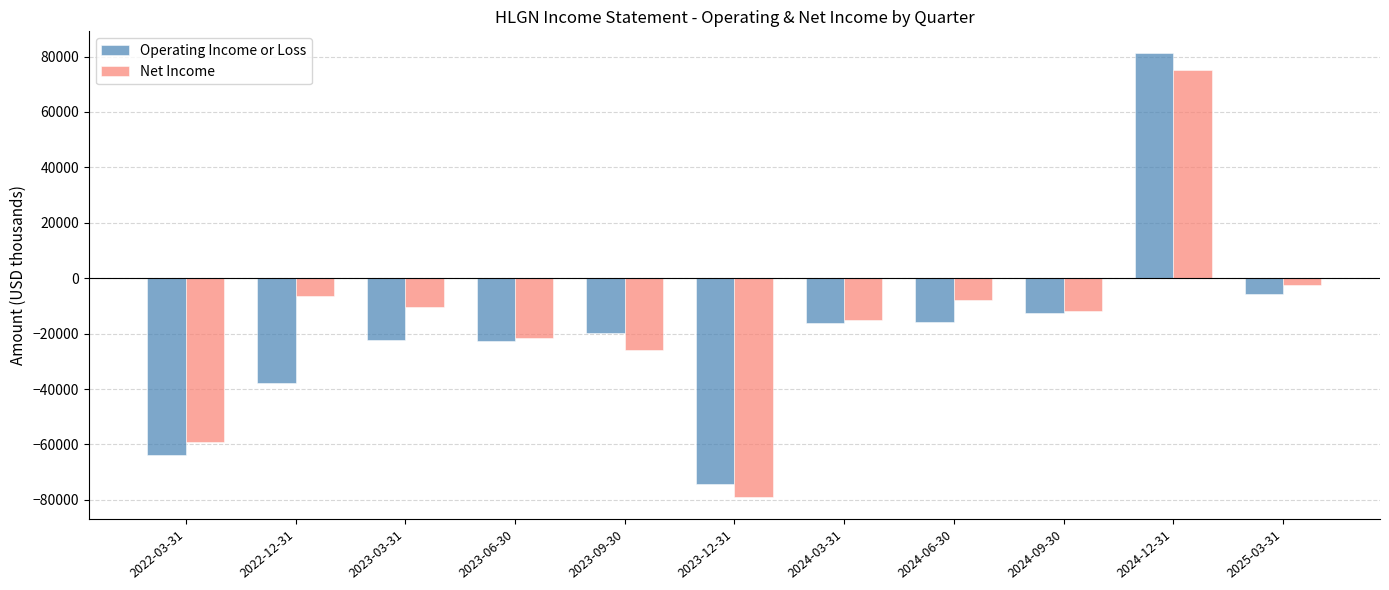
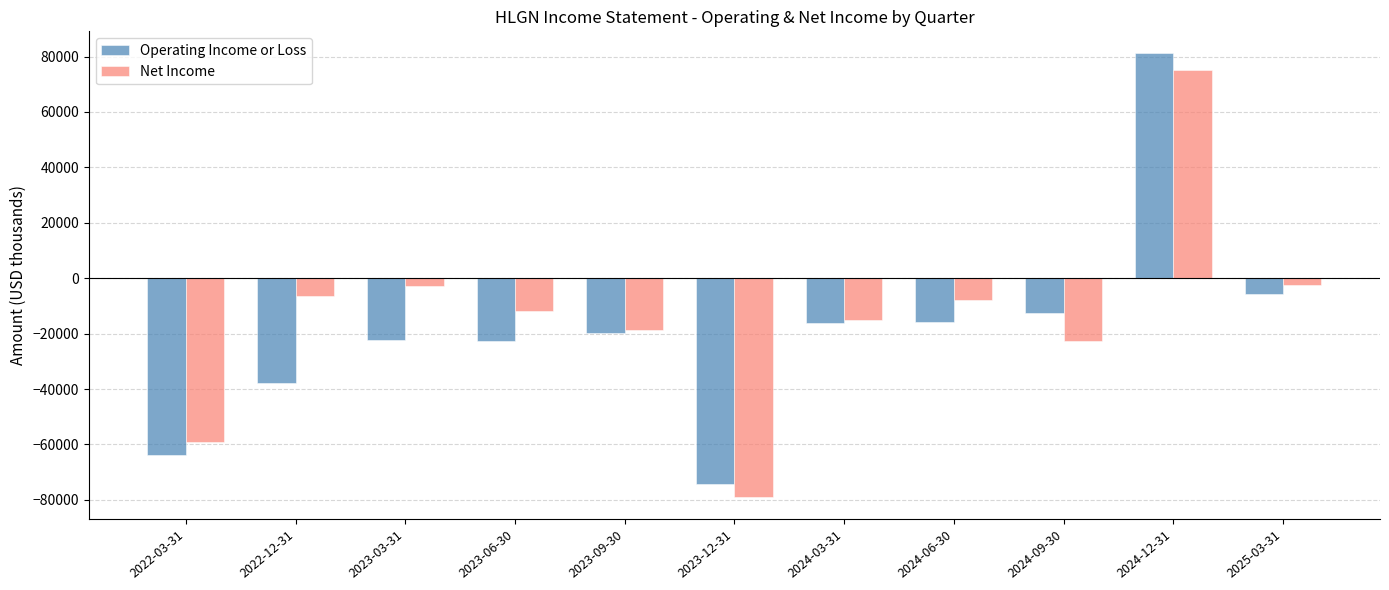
Net Income, 2023-03-31: -11000 -> -3000
Net Income, 2023-06-30: -22000 -> -12000
Net Income, 2023-09-30: -26000 -> -19000
Net Income, 2024-09-30: -12000 -> -23000
